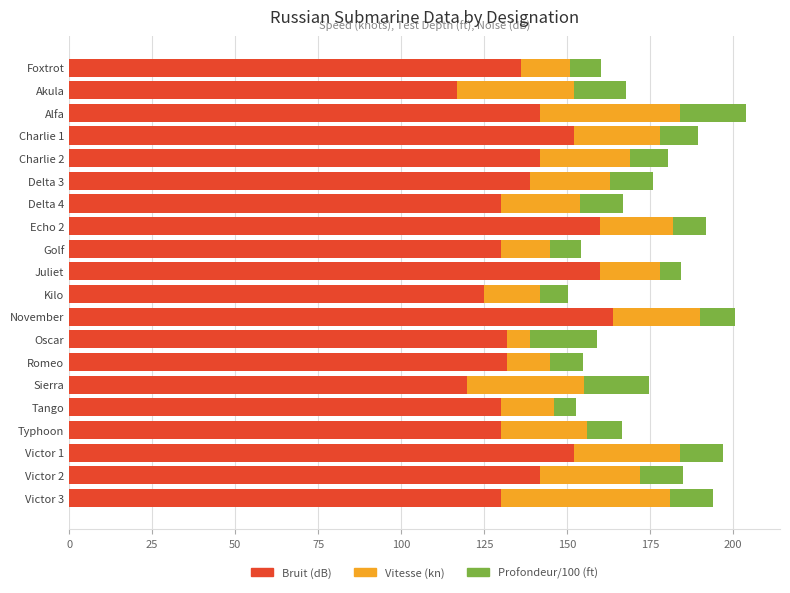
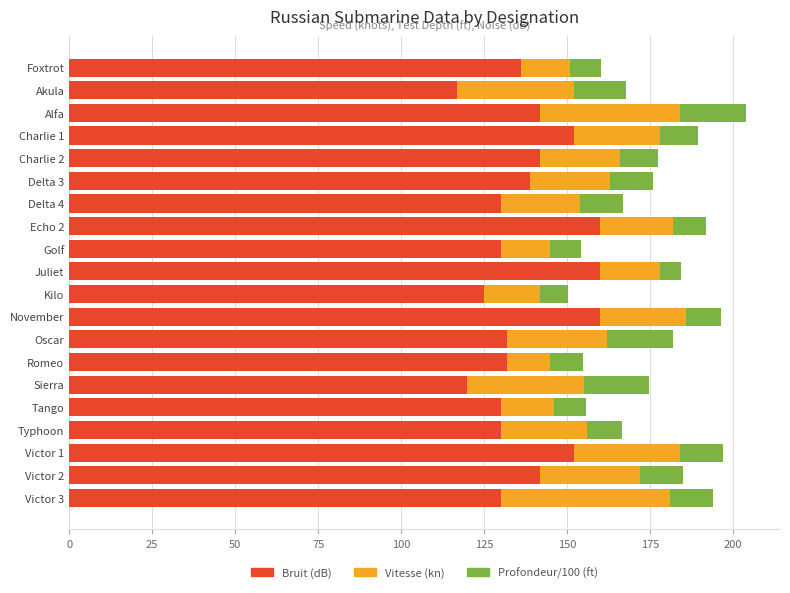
Vitesse (kn), Charlie 2: 27 -> 24
Bruit (dB), November: 164 -> 160
Vitesse (kn), Oscar: 7 -> 30
Profondeur/100 (ft), Tango: 7 -> 10
